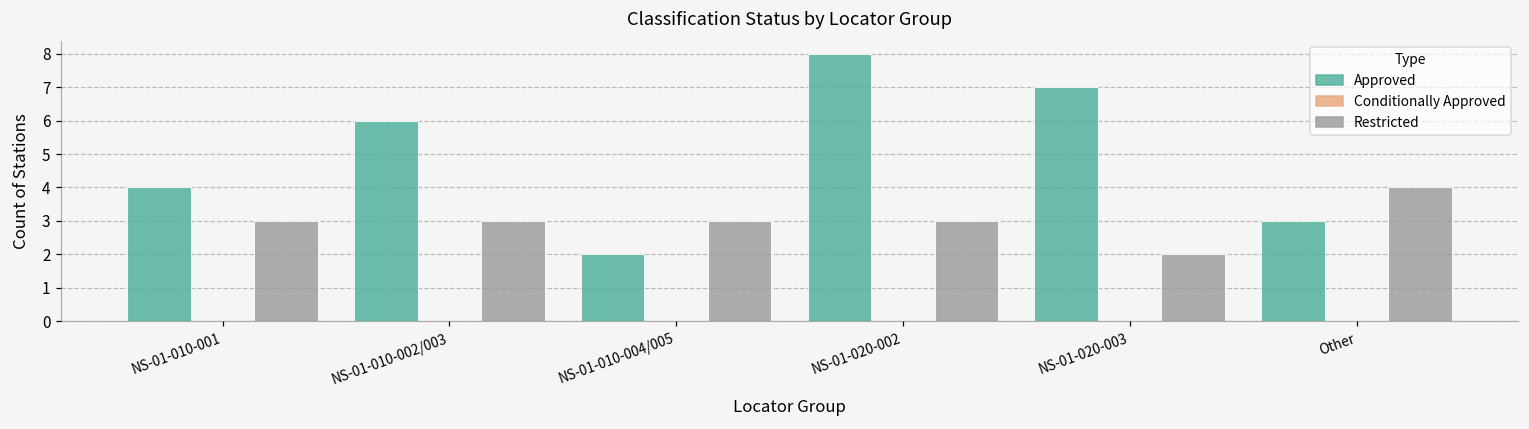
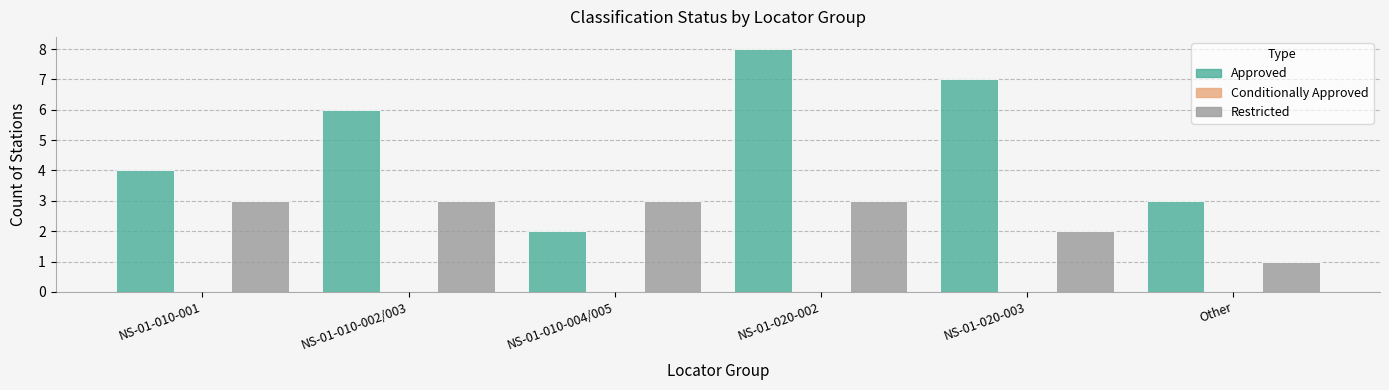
Restricted, Other: 4 -> 1
